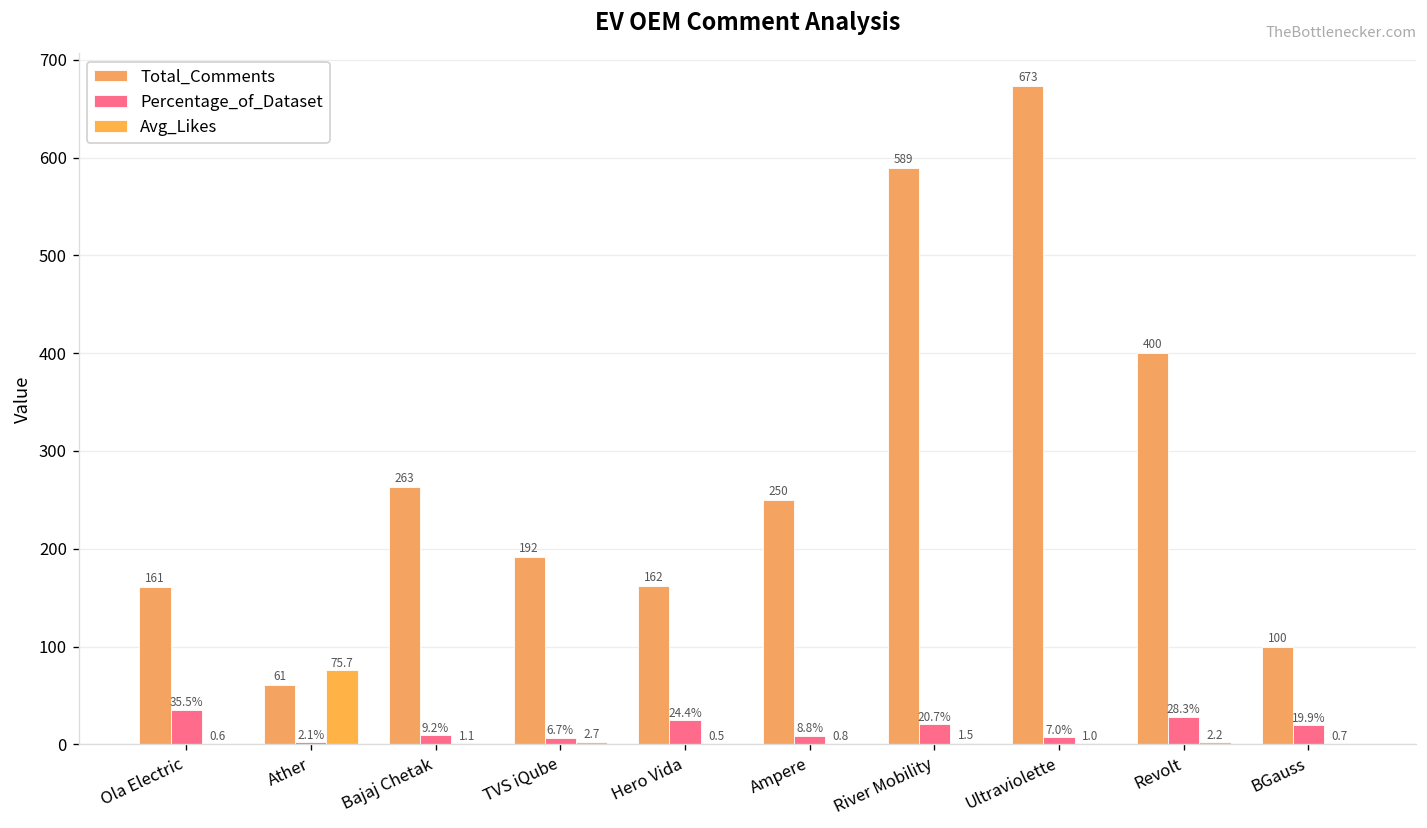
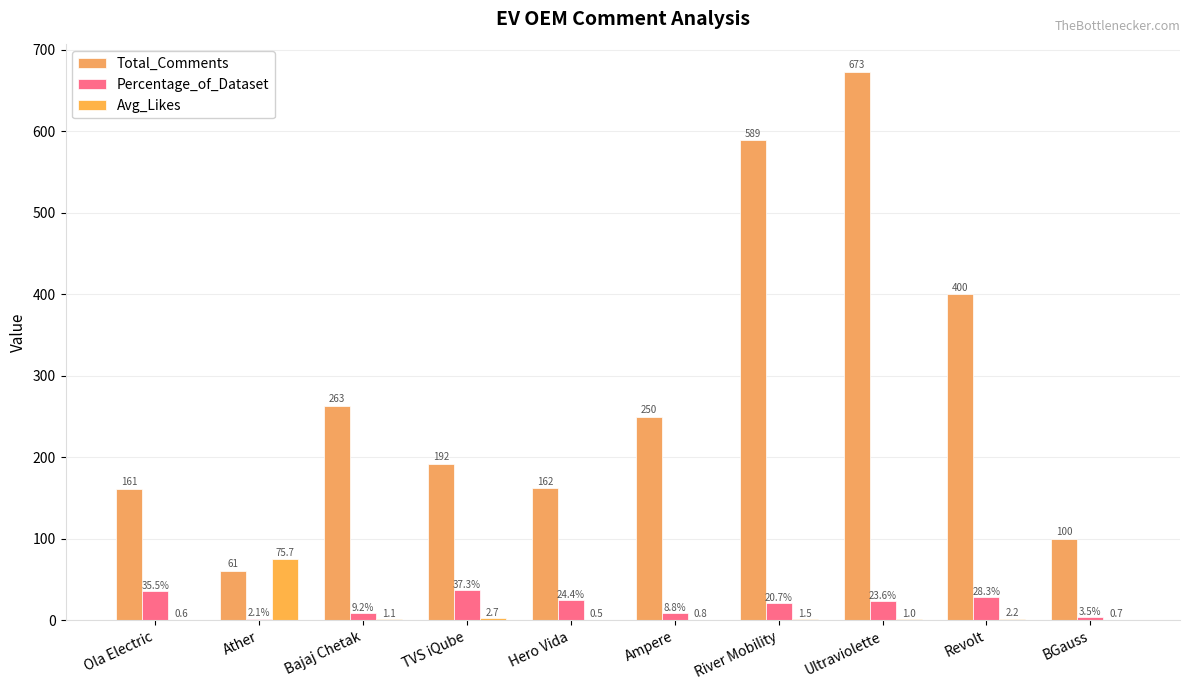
Percentage_of_Dataset, TVS iQube: 6.7% -> 37.3%
Percentage_of_Dataset, Ultraviolette: 7.0% -> 23.6%
Percentage_of_Dataset, BGauss: 19.9% -> 3.5%
